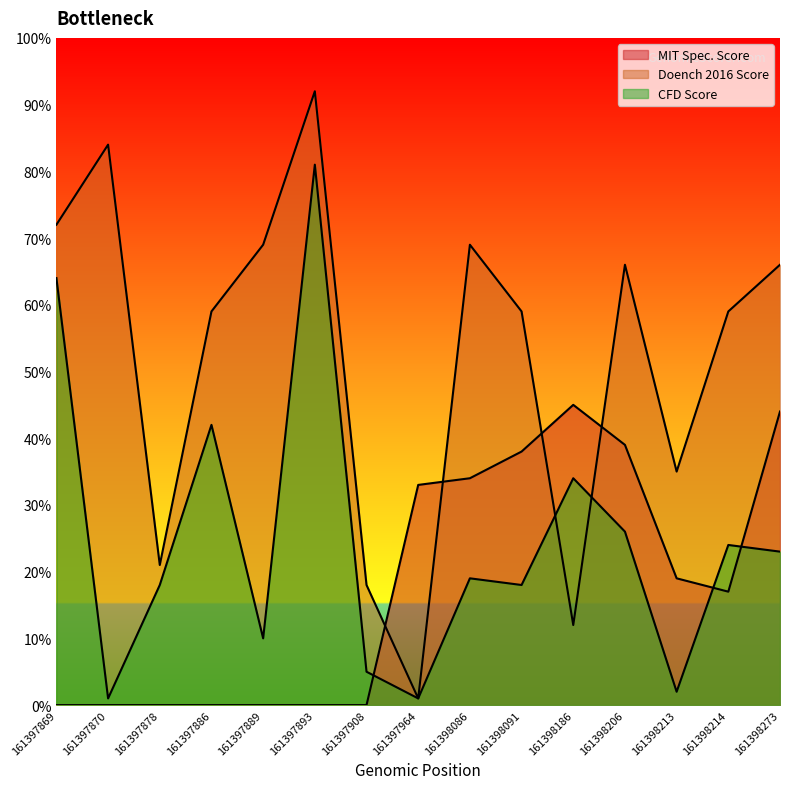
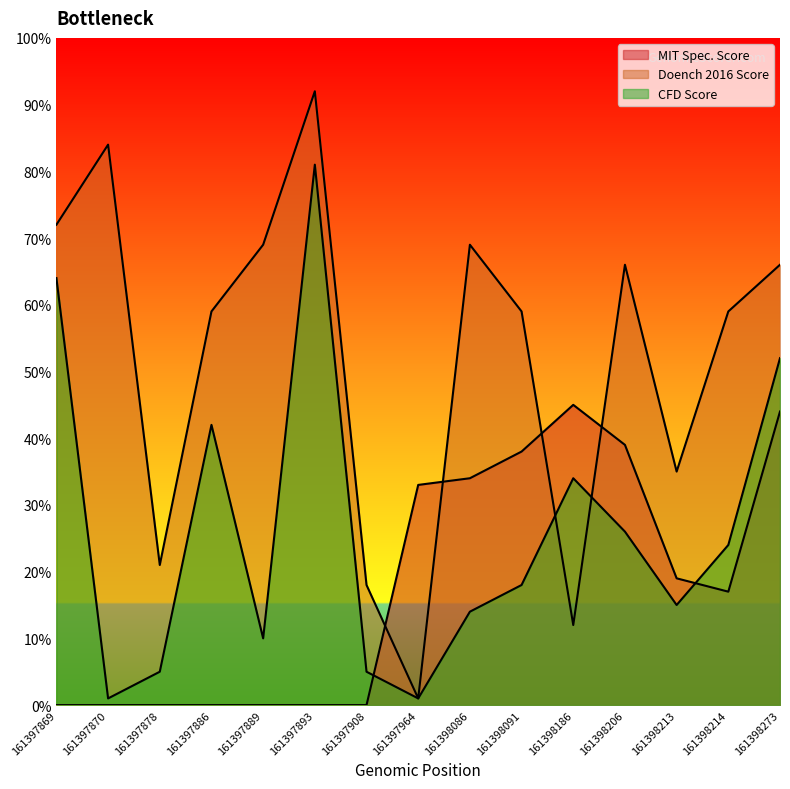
CFD Score, 161397878: 18% -> 5%
CFD Score, 161398086: 19% -> 14%
CFD Score, 161398213: 2% -> 15%
CFD Score, 161398273: 23% -> 52%
